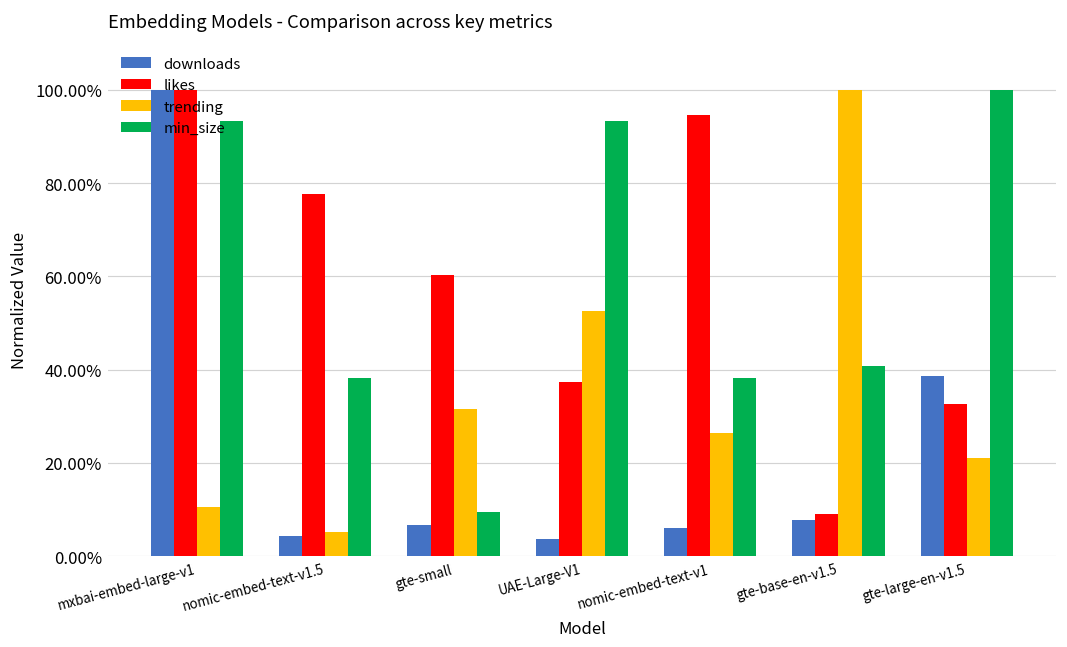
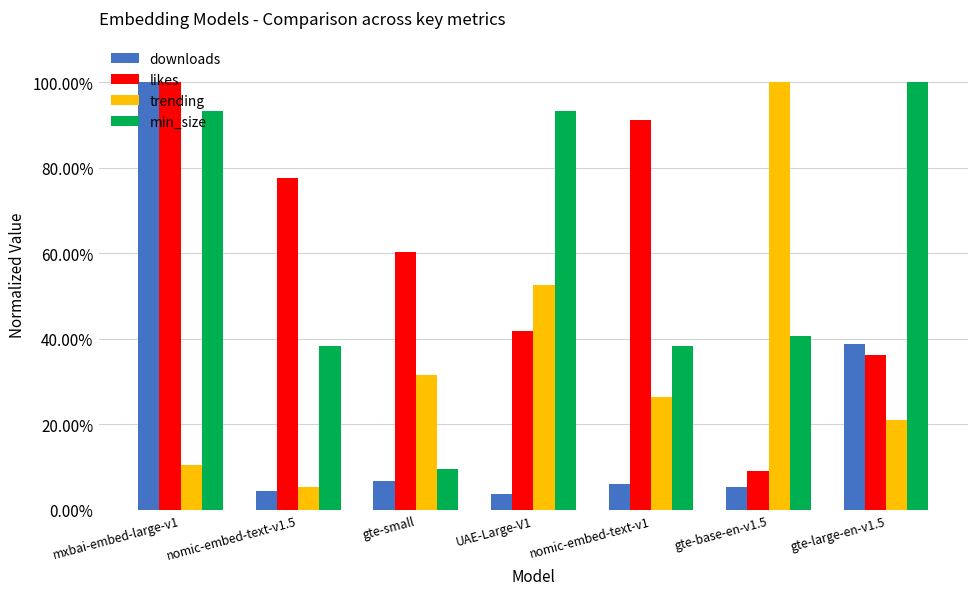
likes, UAE-Large-V1: 37% -> 42%
likes, nomic-embed-text-v1: 95% -> 91%
downloads, gte-base-en-v1.5: 8% -> 5%
likes, gte-large-en-v1.5: 33% -> 36%
